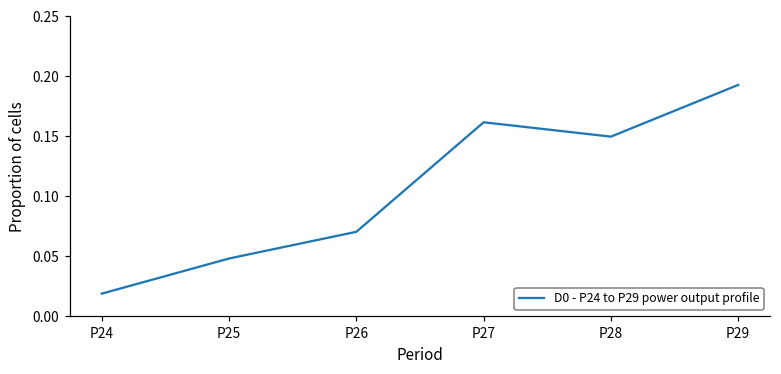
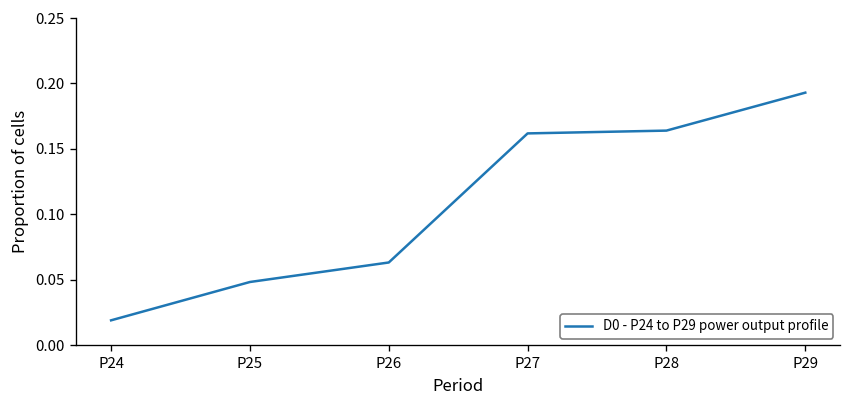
P26: 0.071 -> 0.063
P28: 0.150 -> 0.164
